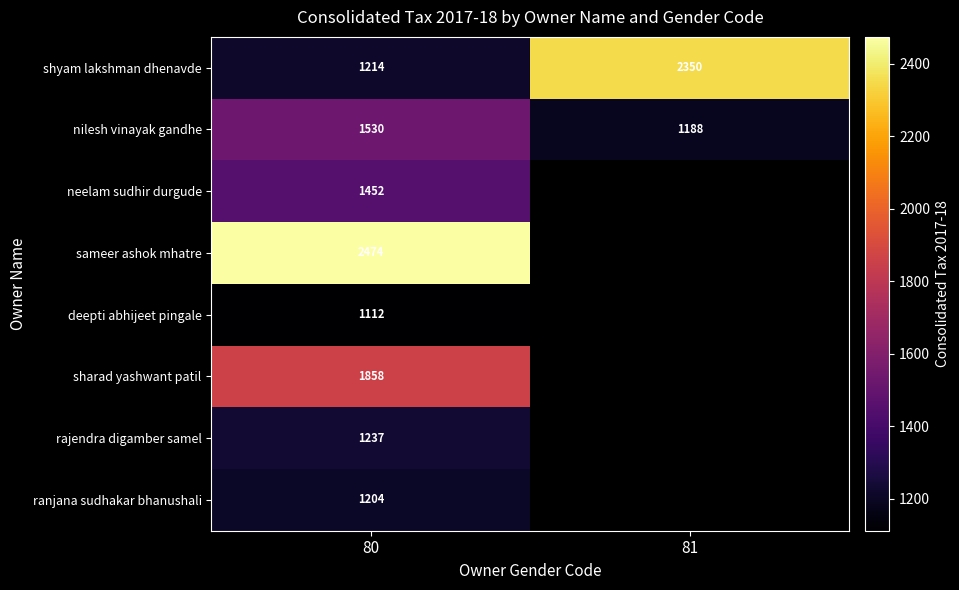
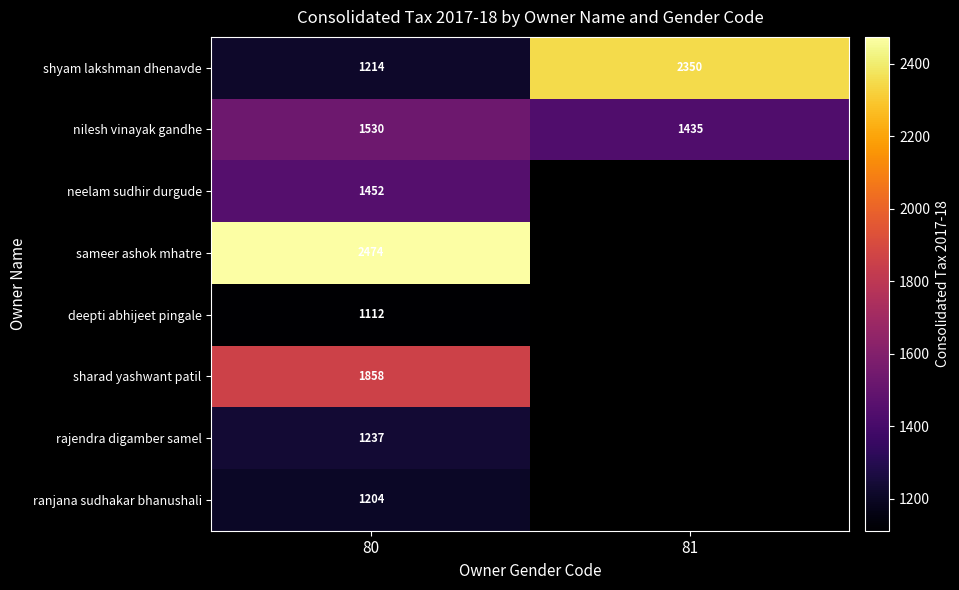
nilesh vinayak gandhe, 81: 1188 -> 1435
